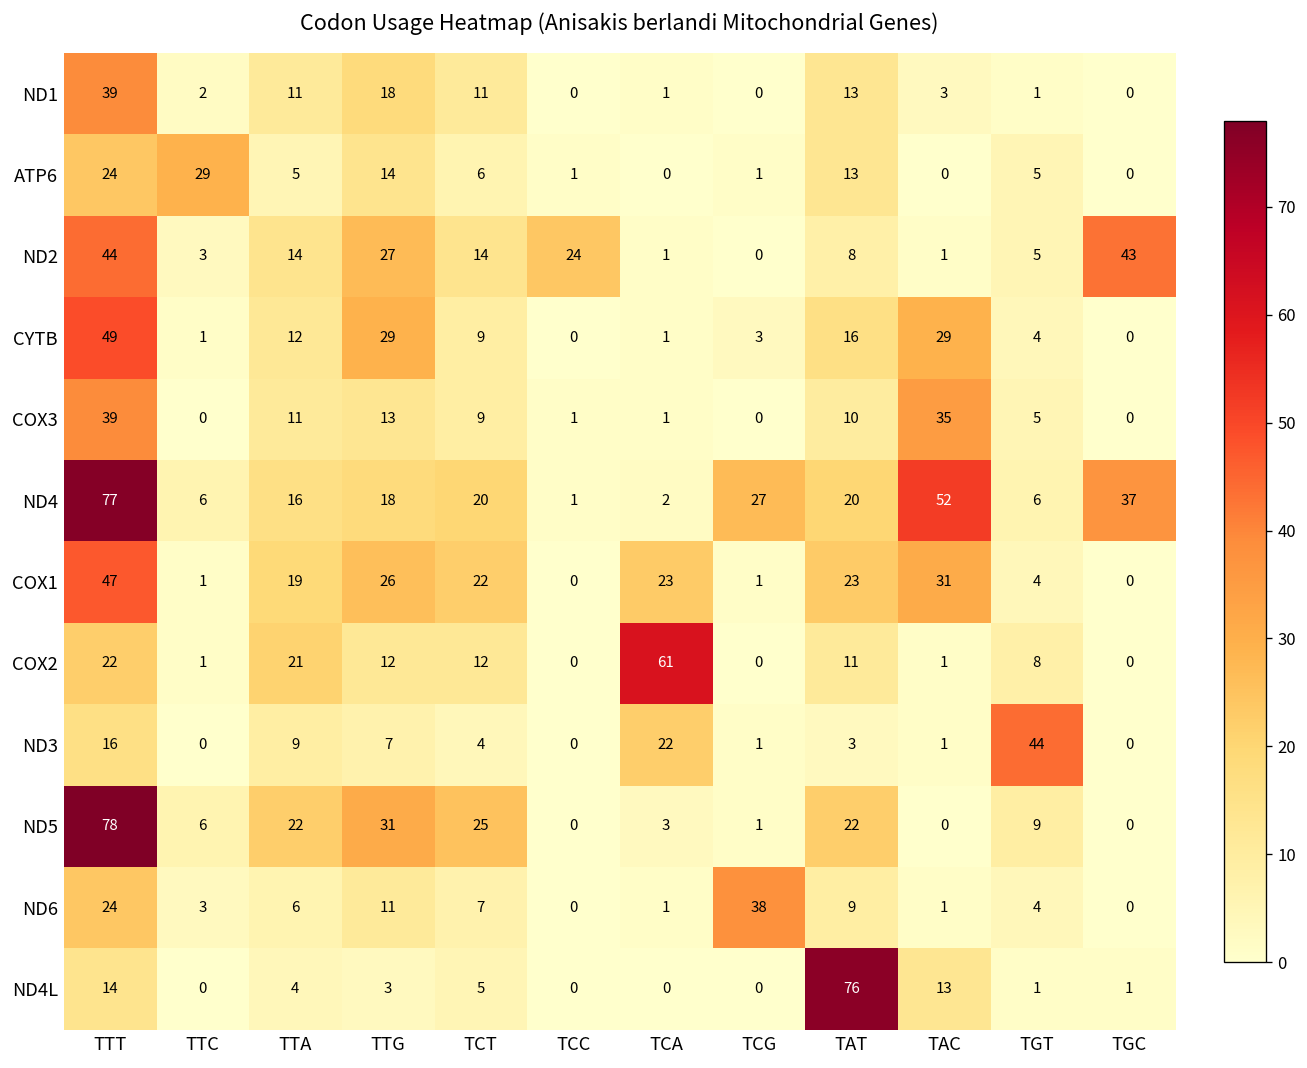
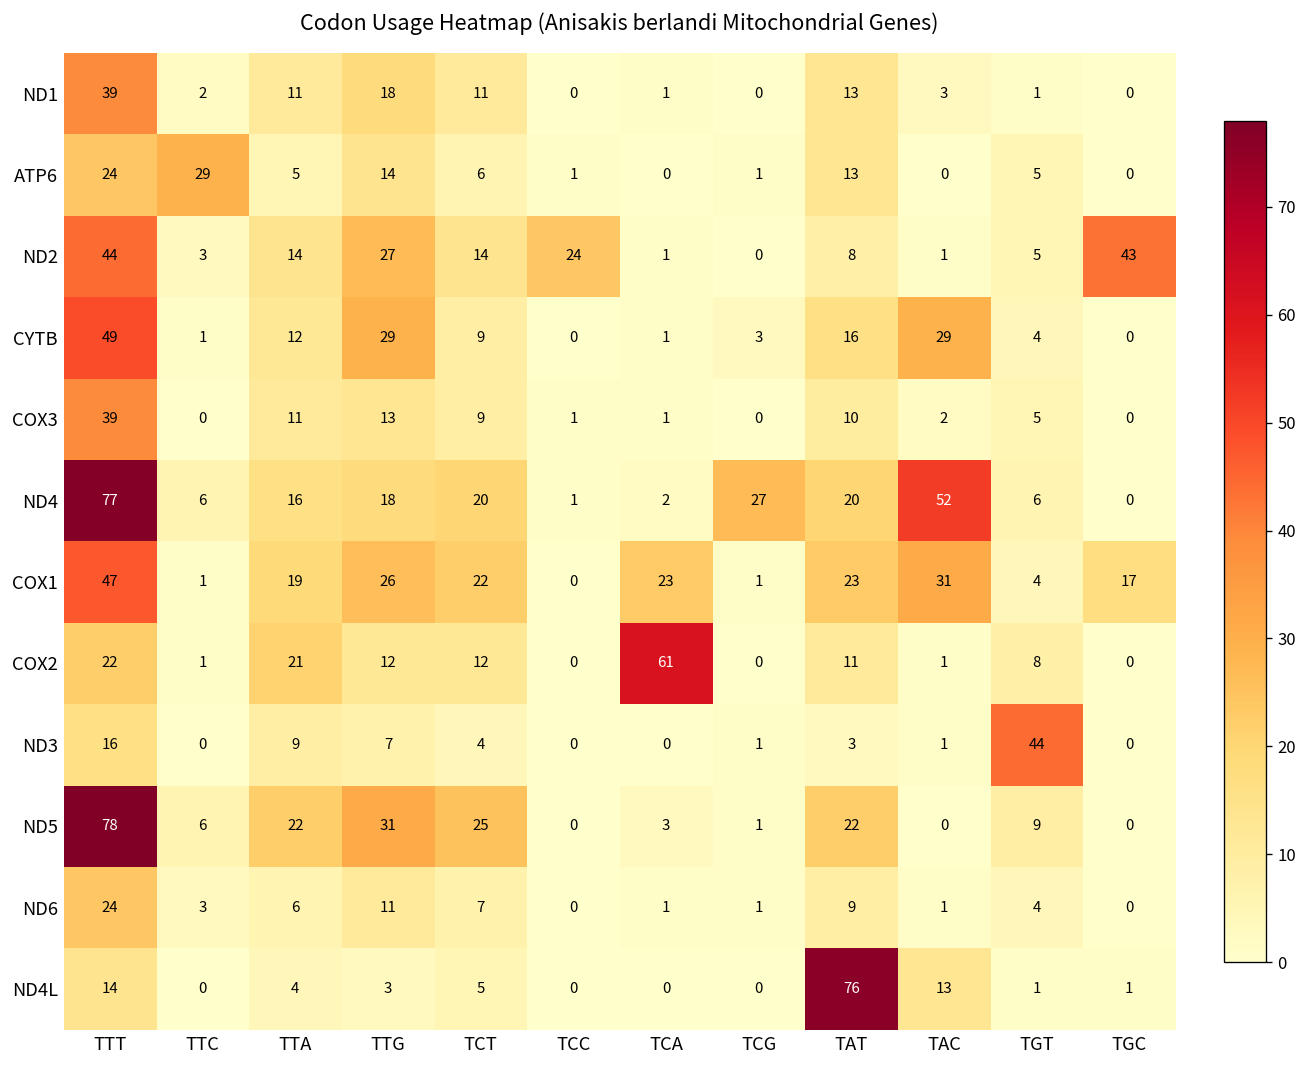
COX3, TAC: 35 -> 2
ND4, TGC: 37 -> 0
COX1, TGC: 0 -> 17
ND3, TCA: 22 -> 0
ND6, TCG: 38 -> 1
